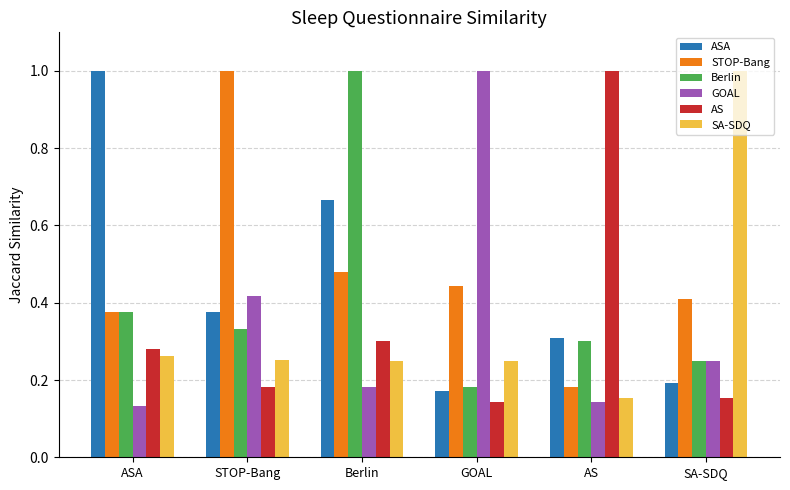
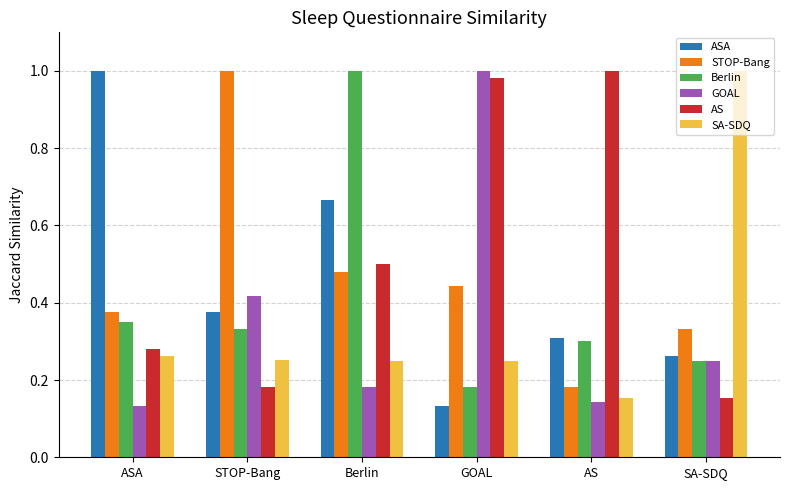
Berlin, ASA: 0.38 -> 0.35
AS, Berlin: 0.3 -> 0.5
ASA, GOAL: 0.17 -> 0.13
AS, GOAL: 0.14 -> 0.98
ASA, SA-SDQ: 0.19 -> 0.26
STOP-Bang, SA-SDQ: 0.41 -> 0.33
